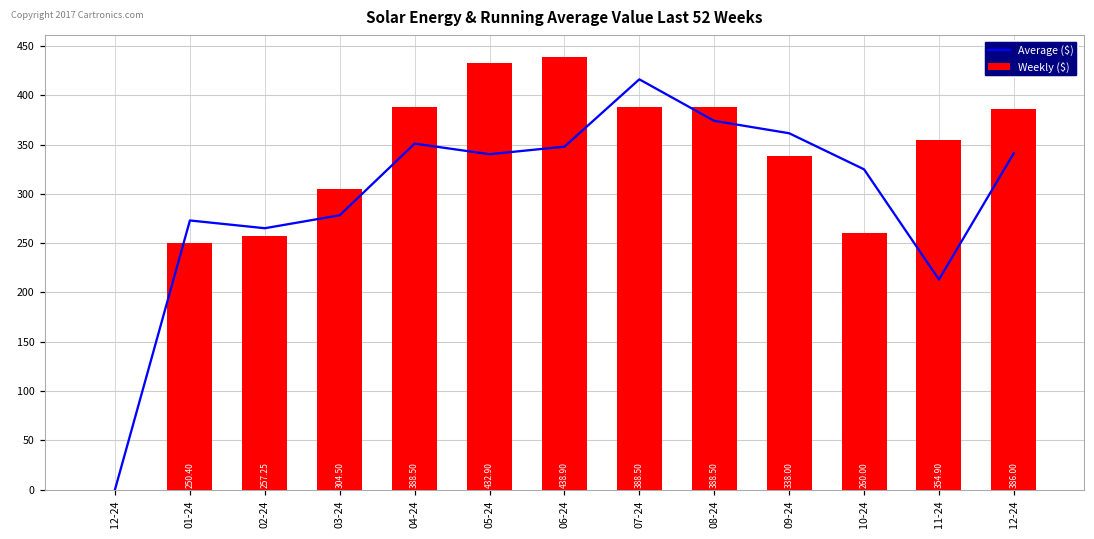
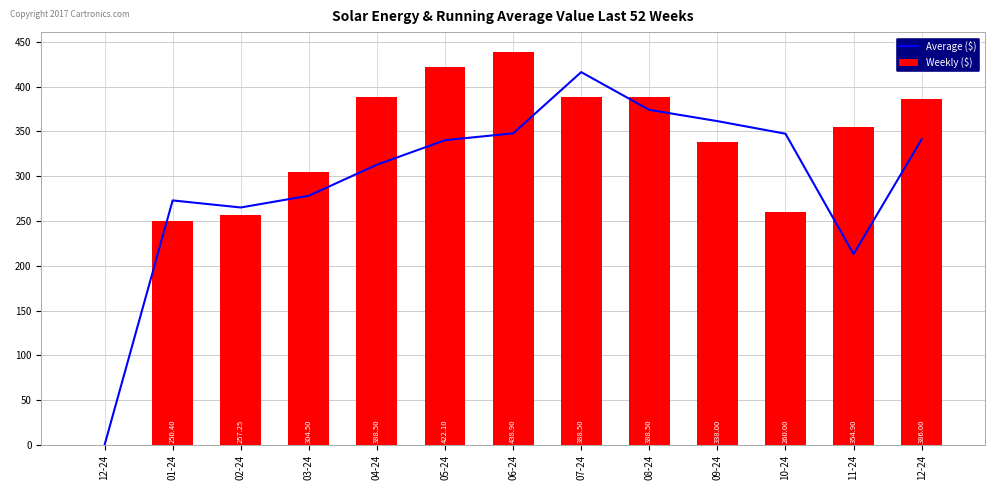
Average ($), 04-24: 350 -> 310
Weekly ($), 05-24: 432.90 -> 422.10
Average ($), 10-24: 320 -> 350
